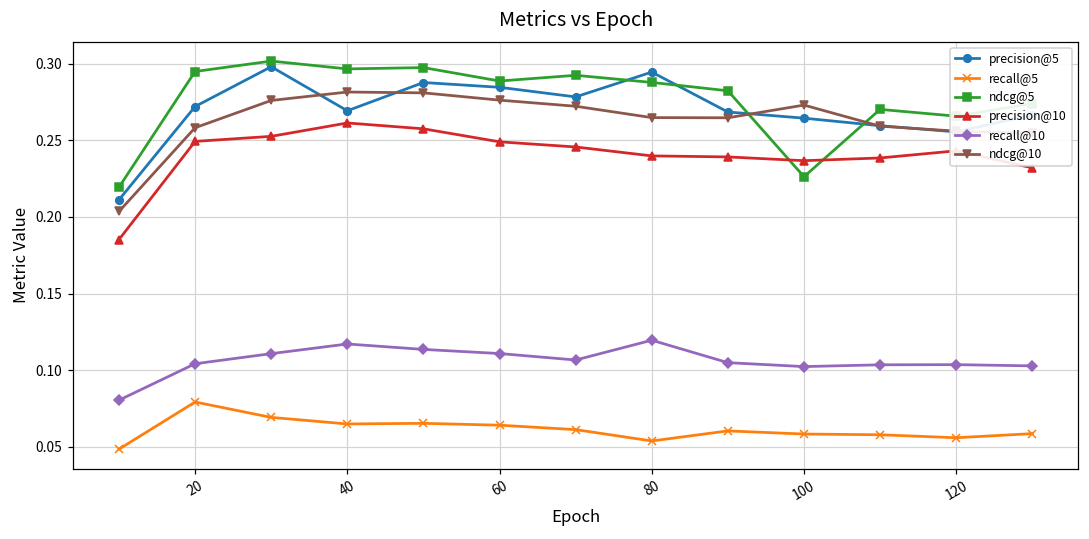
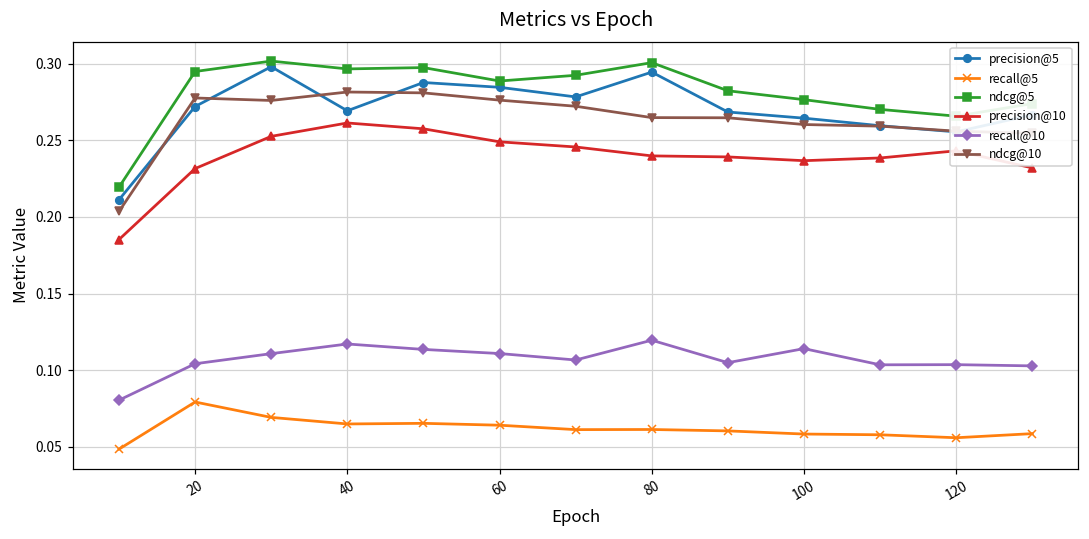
precision@10, 20: 0.249 -> 0.232
ndcg@10, 20: 0.258 -> 0.278
recall@5, 80: 0.054 -> 0.061
ndcg@5, 80: 0.288 -> 0.301
ndcg@5, 100: 0.226 -> 0.277
recall@10, 100: 0.102 -> 0.114
ndcg@10, 100: 0.273 -> 0.260
